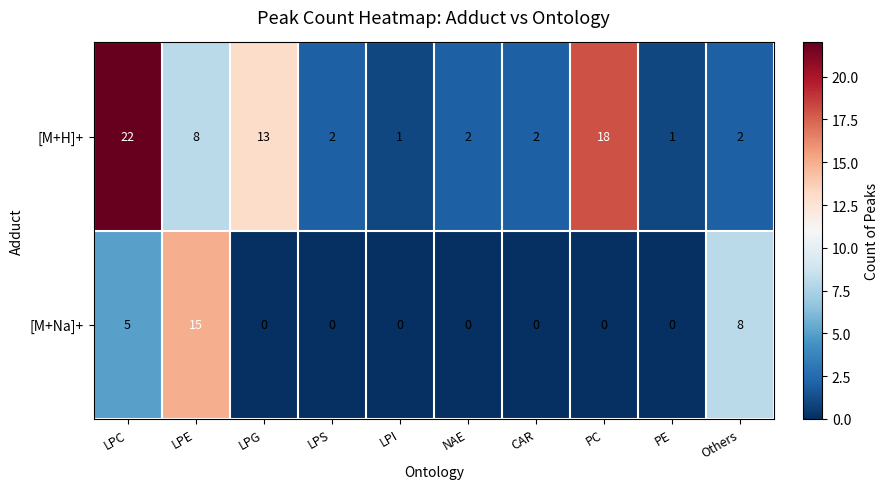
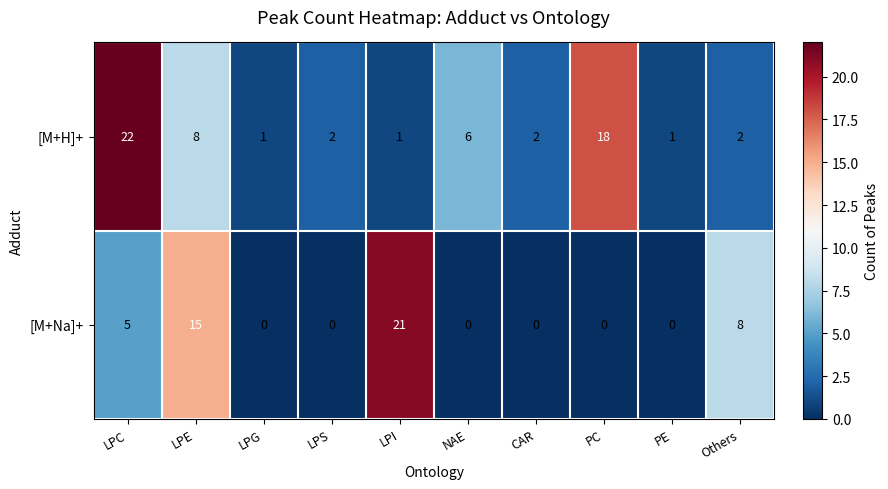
[M+H]+, LPG: 13 -> 1
[M+H]+, NAE: 2 -> 6
[M+Na]+, LPI: 0 -> 21
